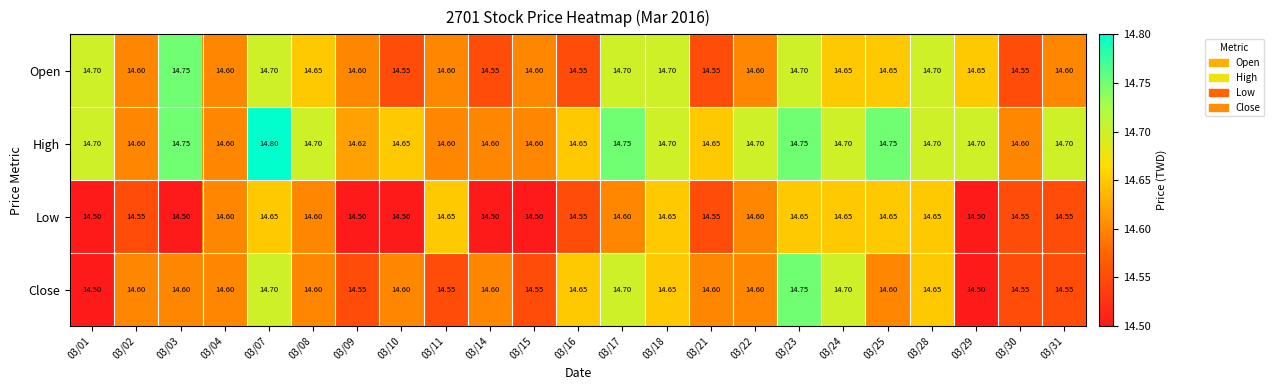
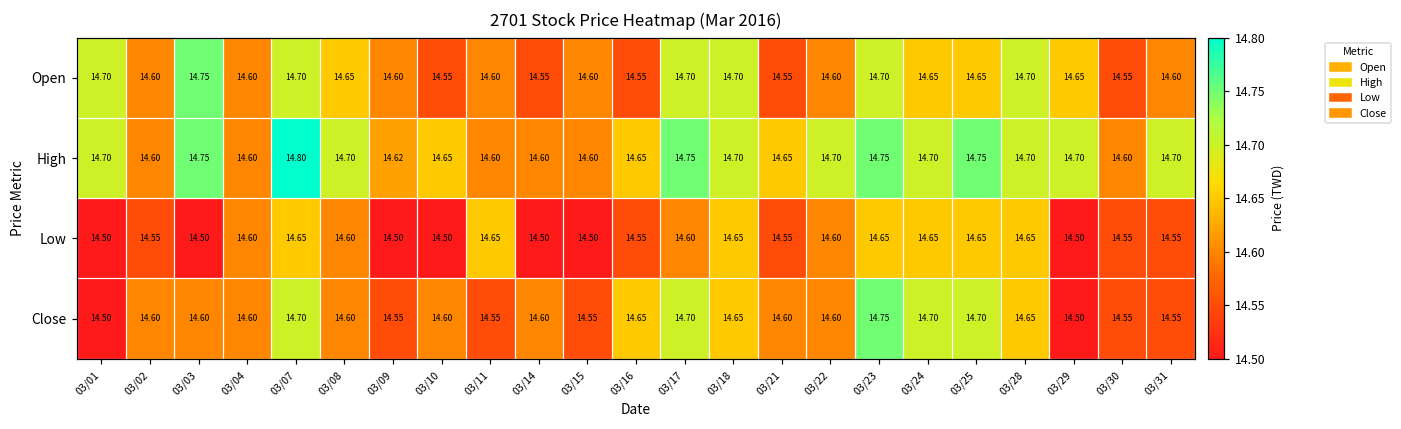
Close, 03/25: 14.60 -> 14.70
